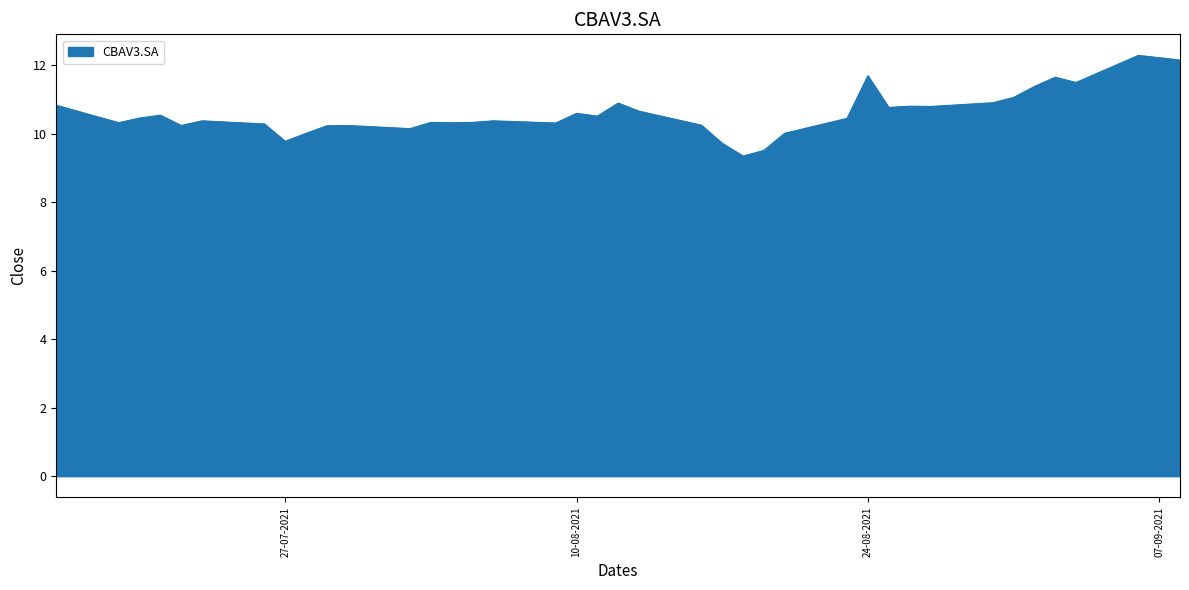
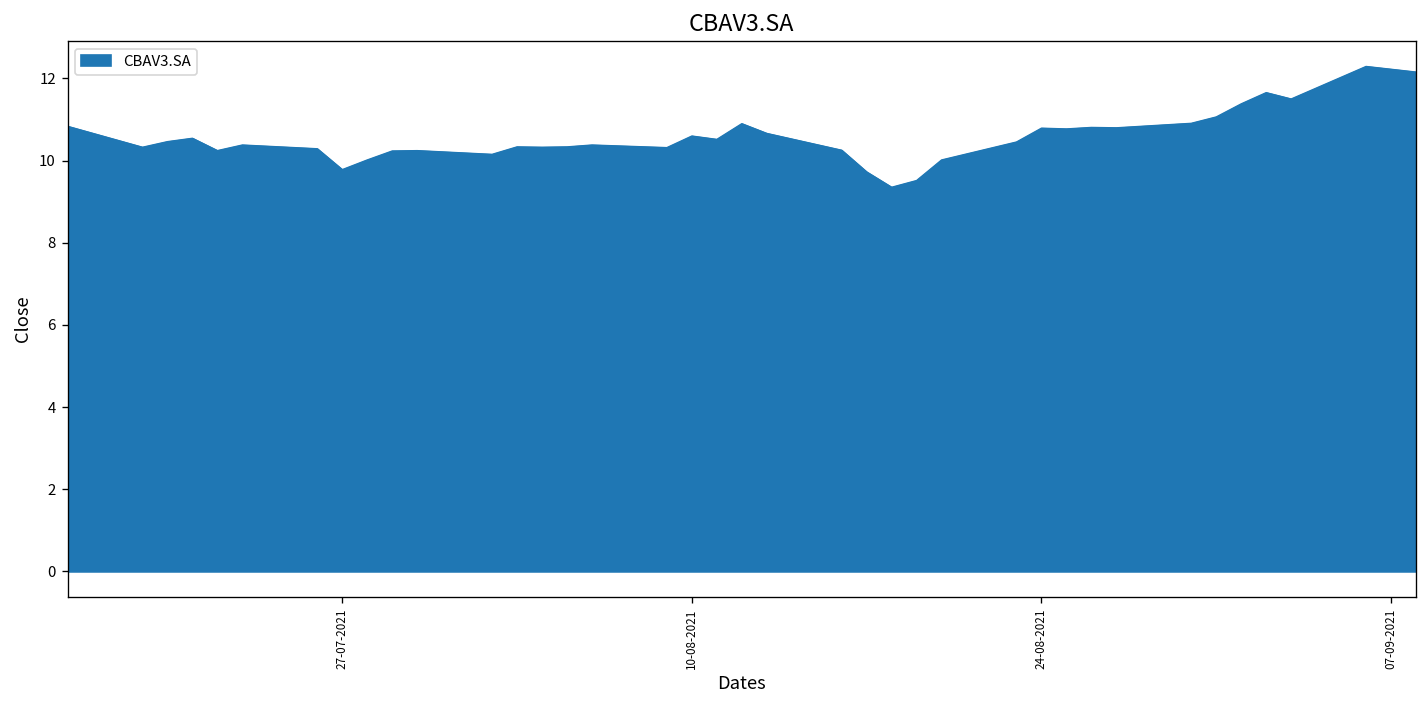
24-08-2021: 11.7 -> 10.8
